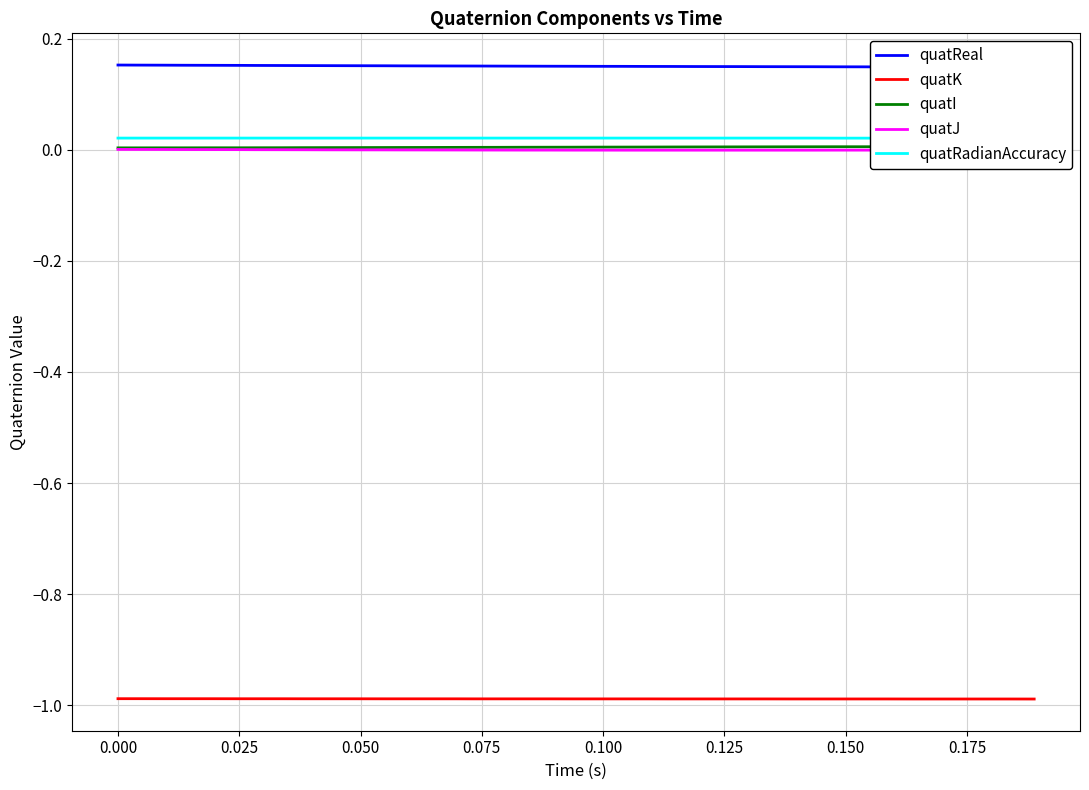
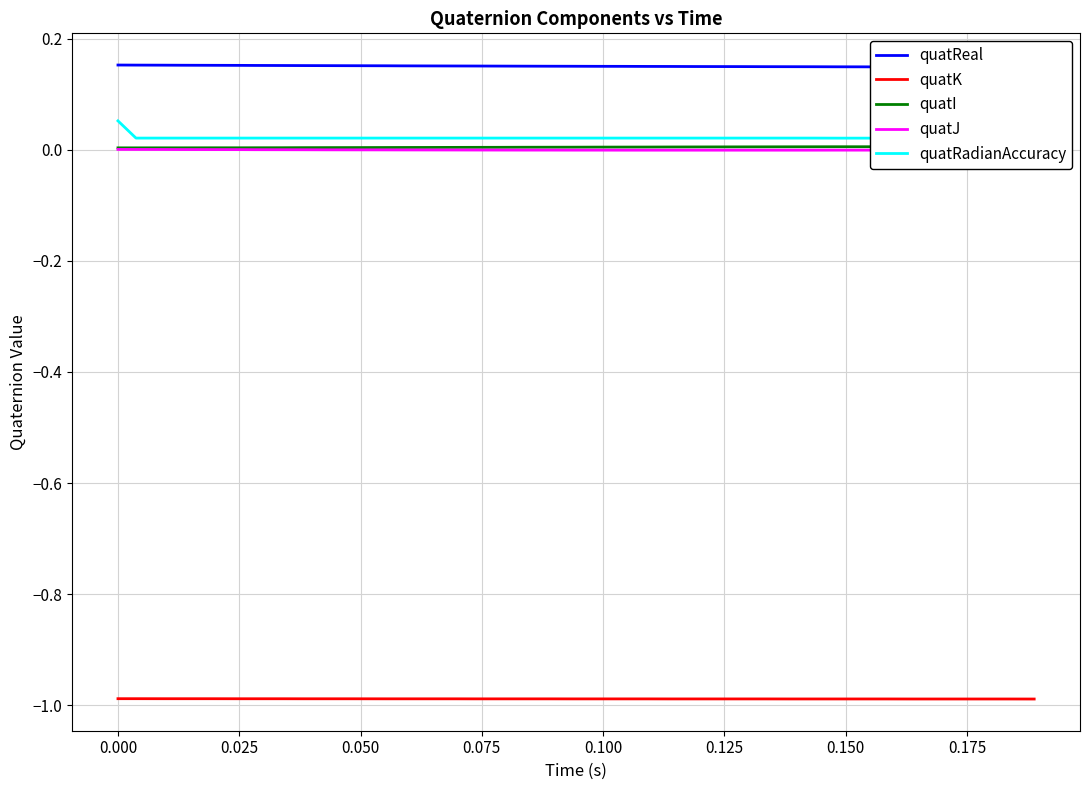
quatRadianAccuracy, 0.000: 0.02 -> 0.05
